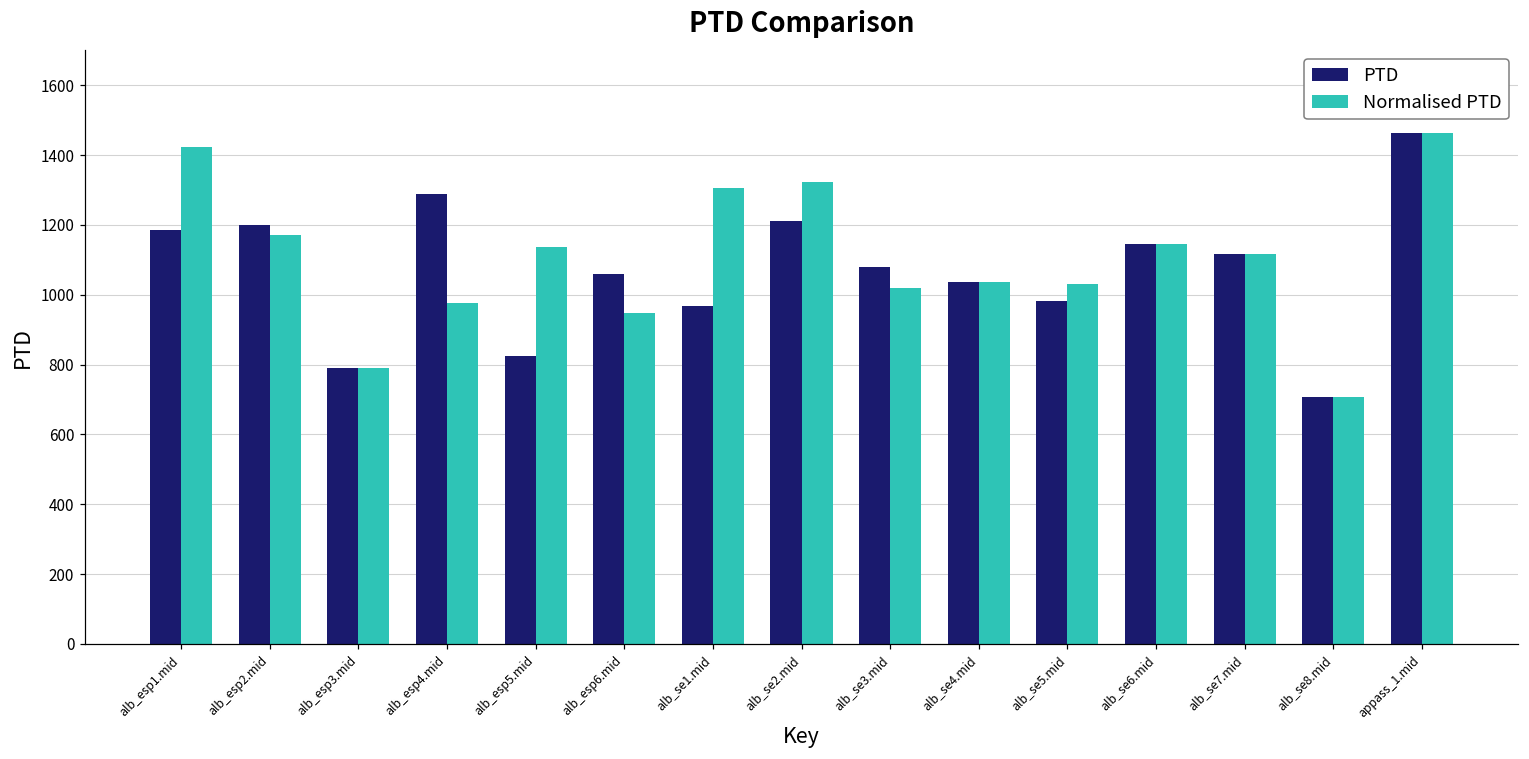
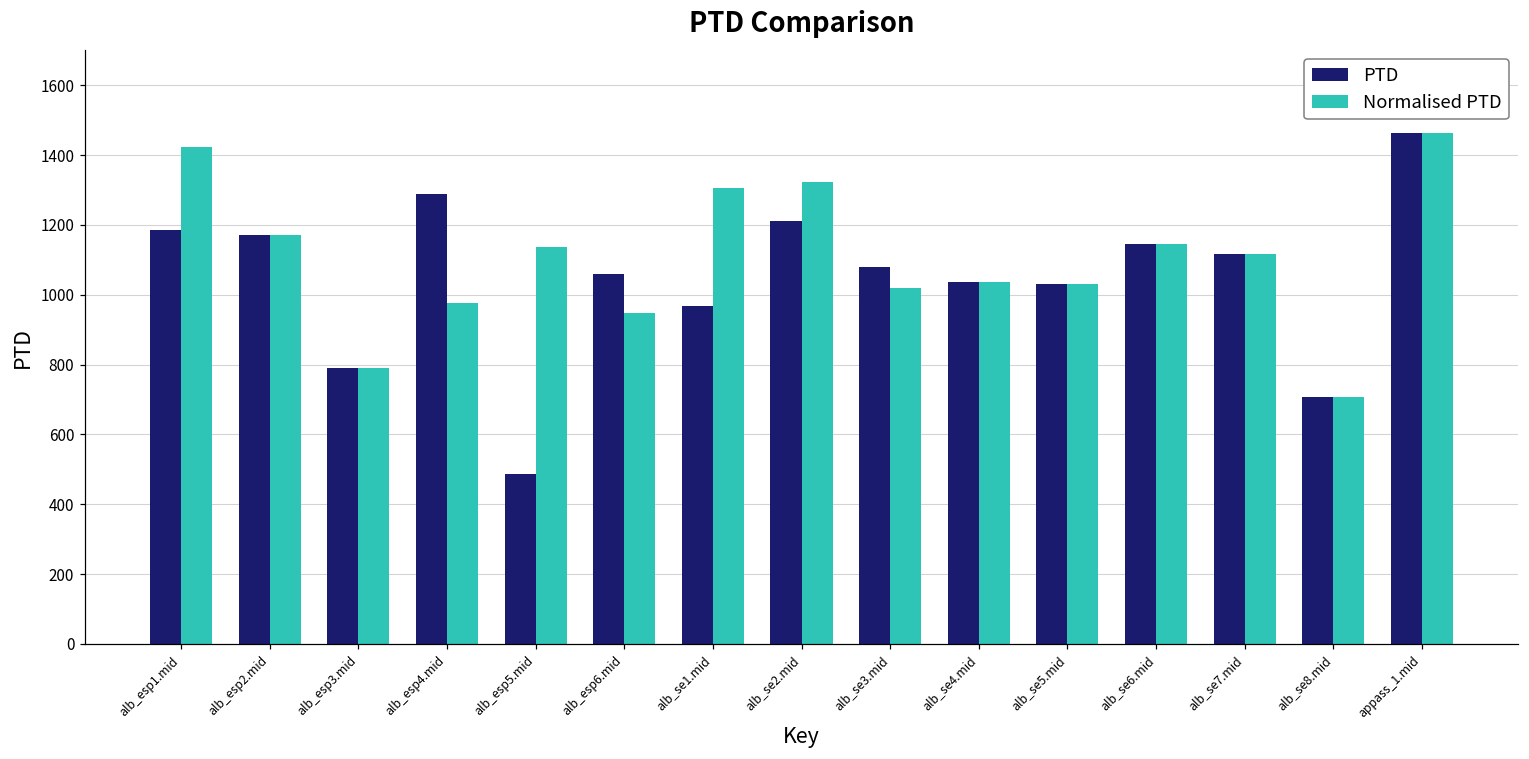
PTD, alb_esp2.mid: 1200 -> 1170
PTD, alb_esp5.mid: 830 -> 490
PTD, alb_se5.mid: 980 -> 1030
